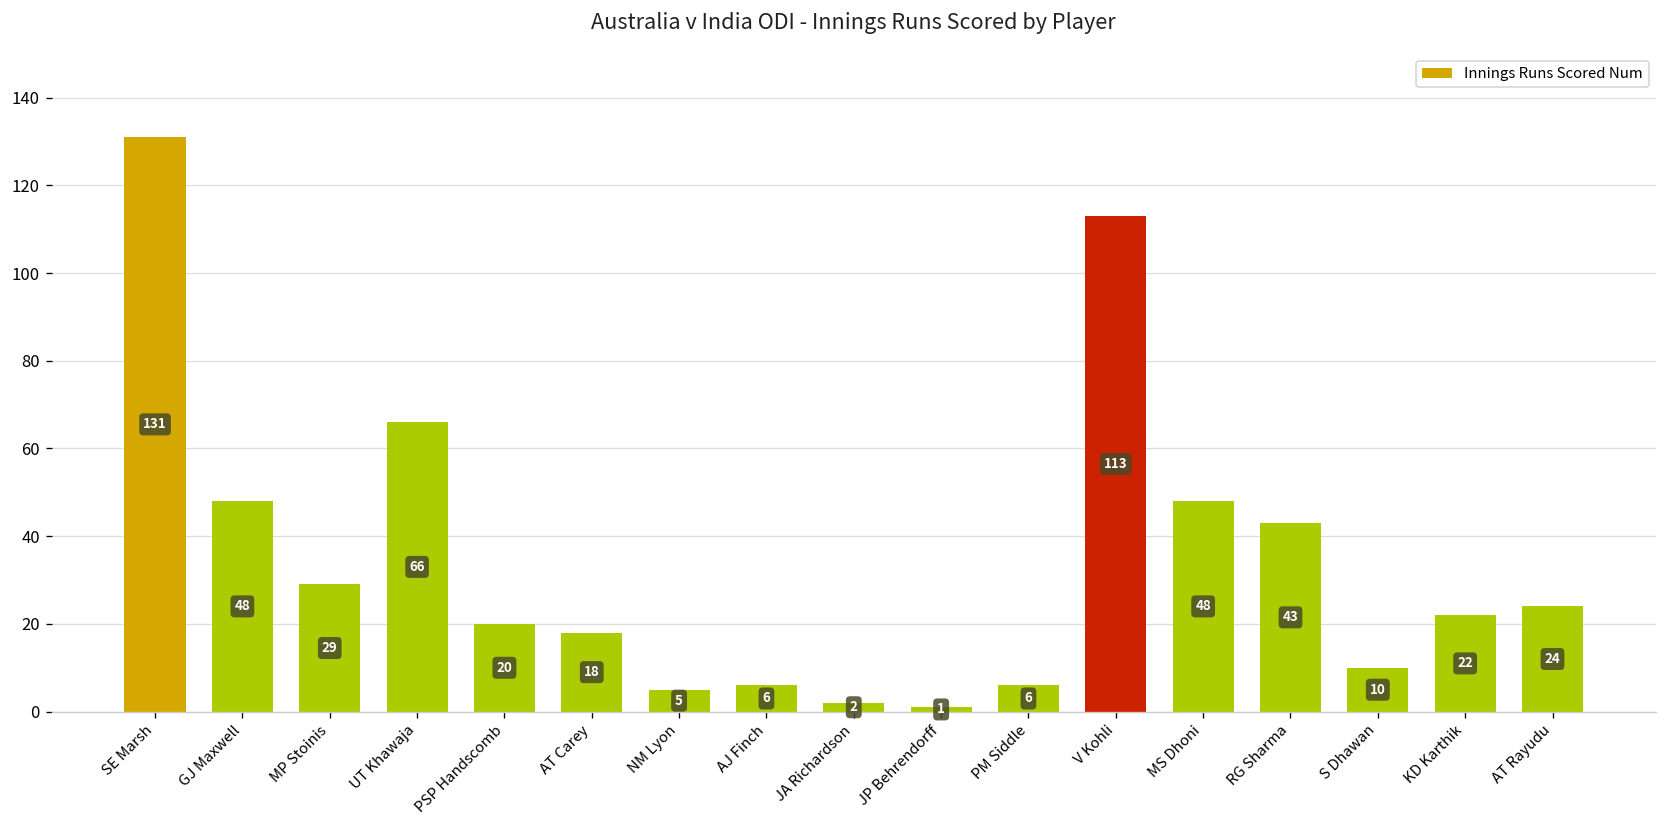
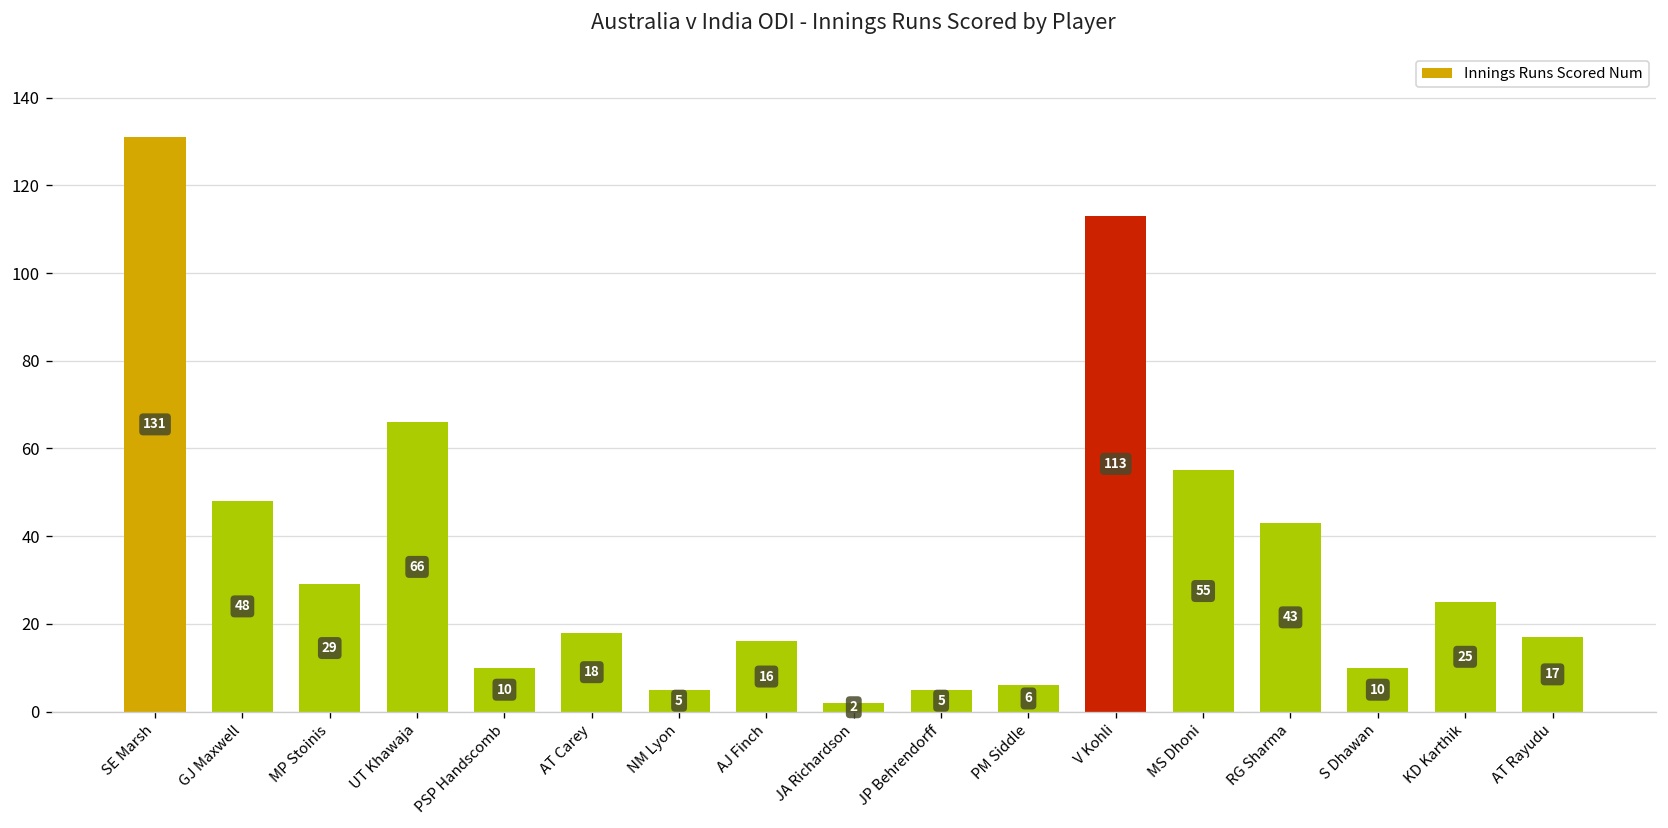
PSP Handscomb: 20 -> 10
AJ Finch: 6 -> 16
JP Behrendorff: 1 -> 5
MS Dhoni: 48 -> 55
KD Karthik: 22 -> 25
AT Rayudu: 24 -> 17
